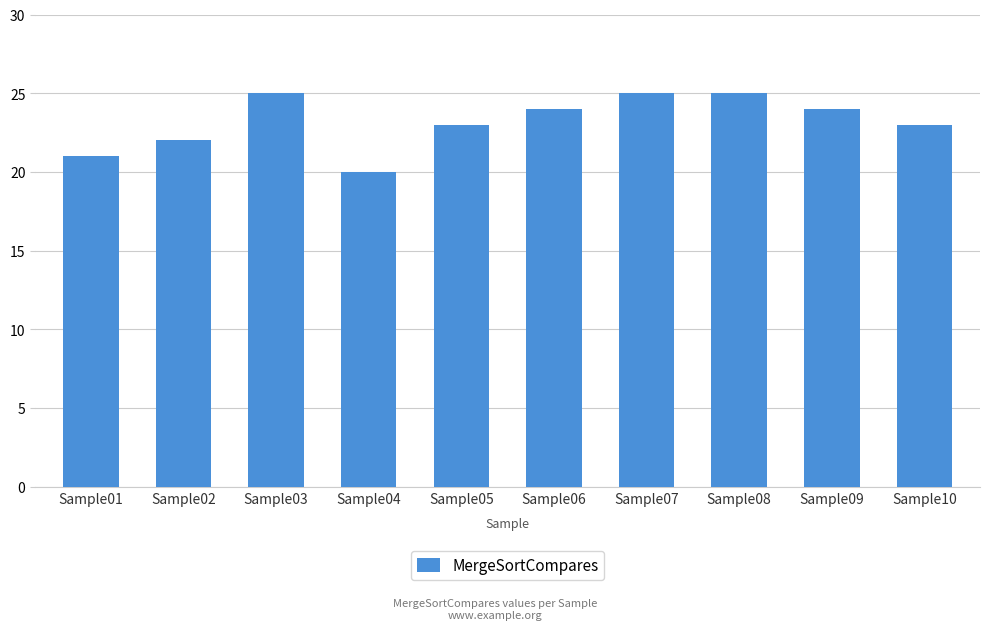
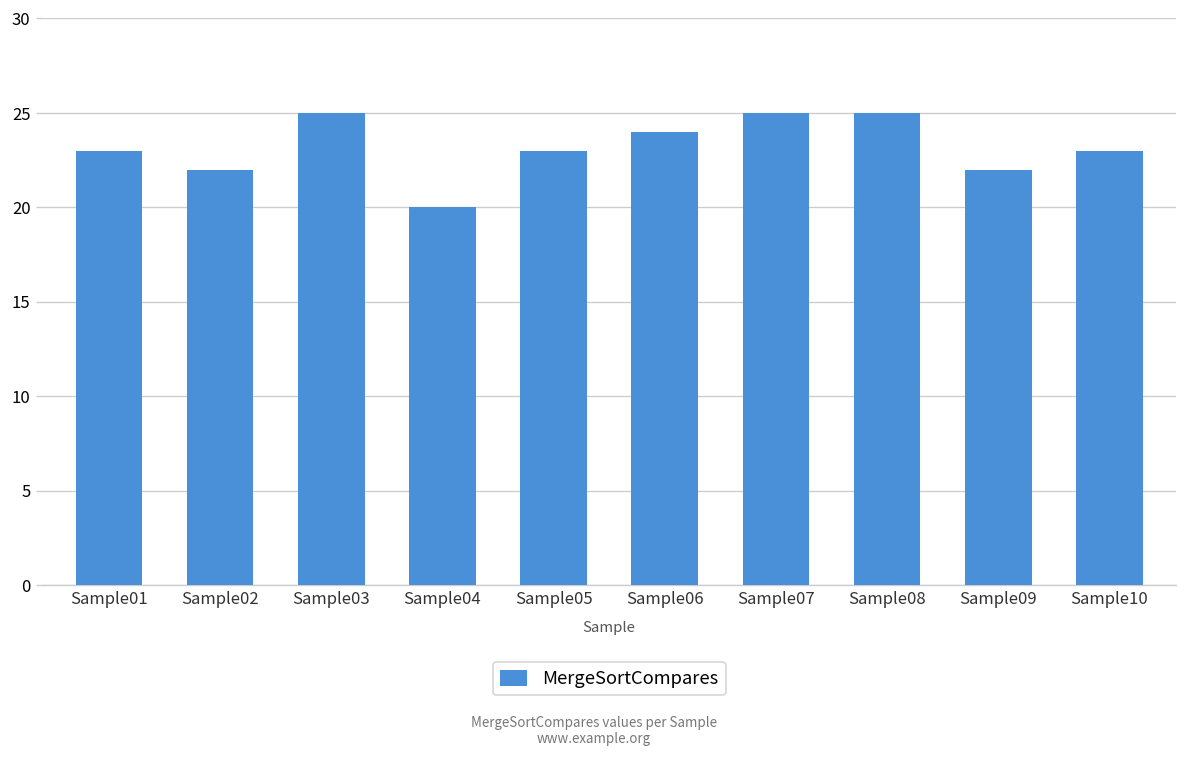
Sample01: 21 -> 23
Sample09: 24 -> 22
